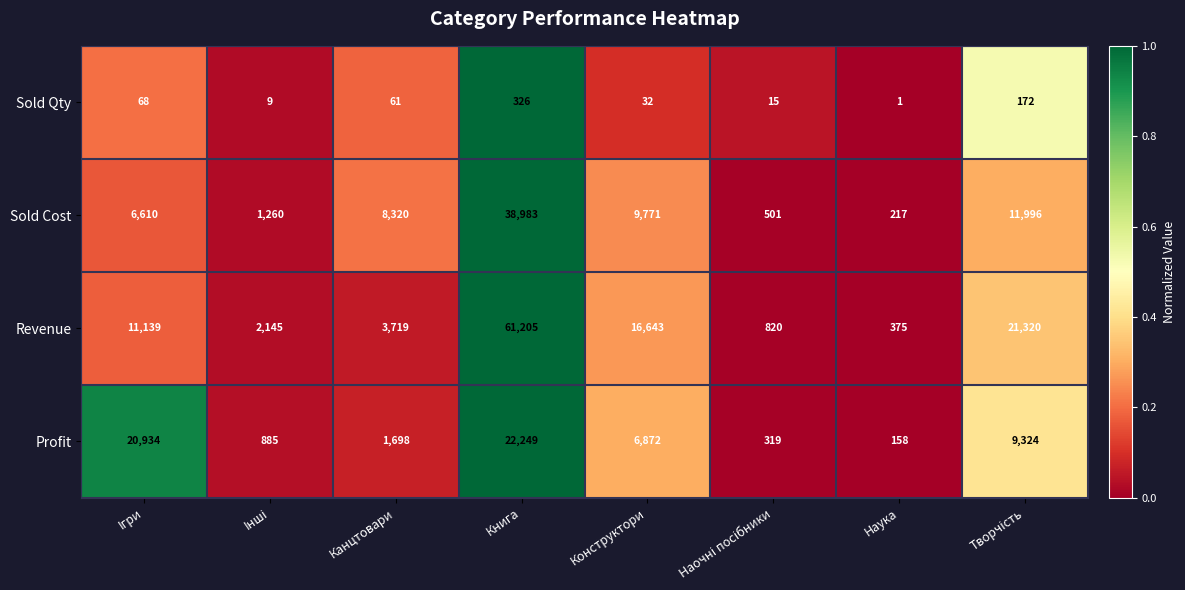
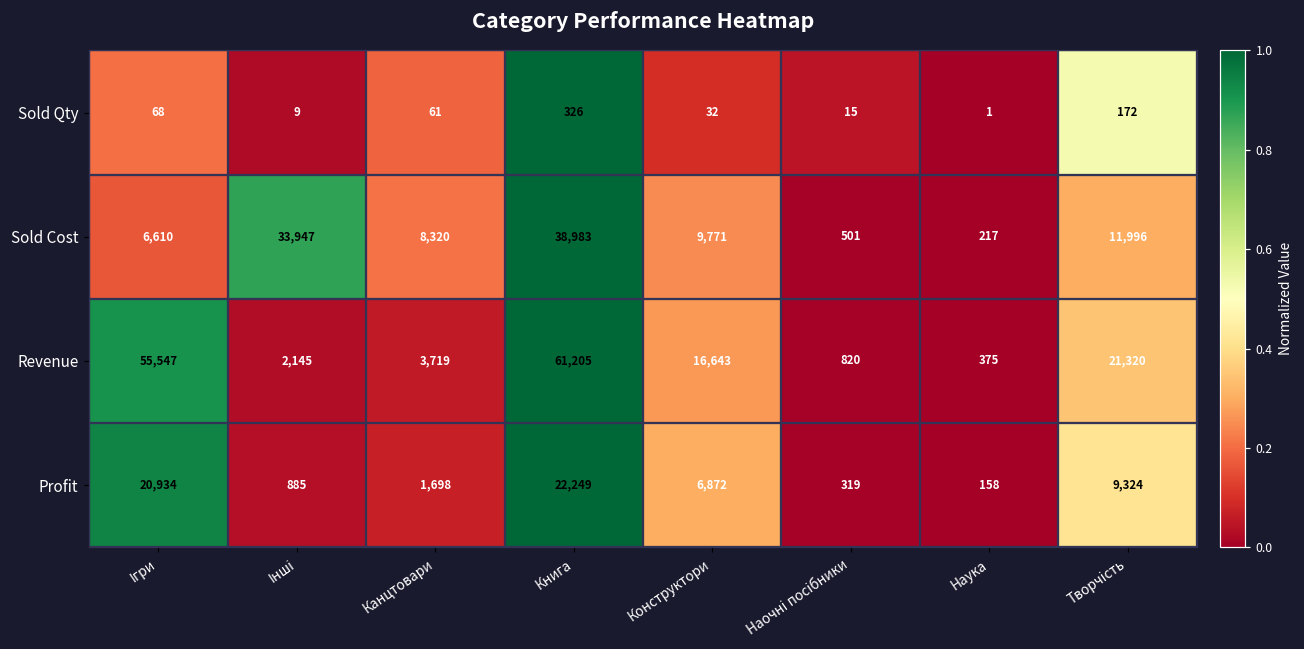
Sold Cost, Інші: 1,260 -> 33,947
Revenue, Ігри: 11,139 -> 55,547
